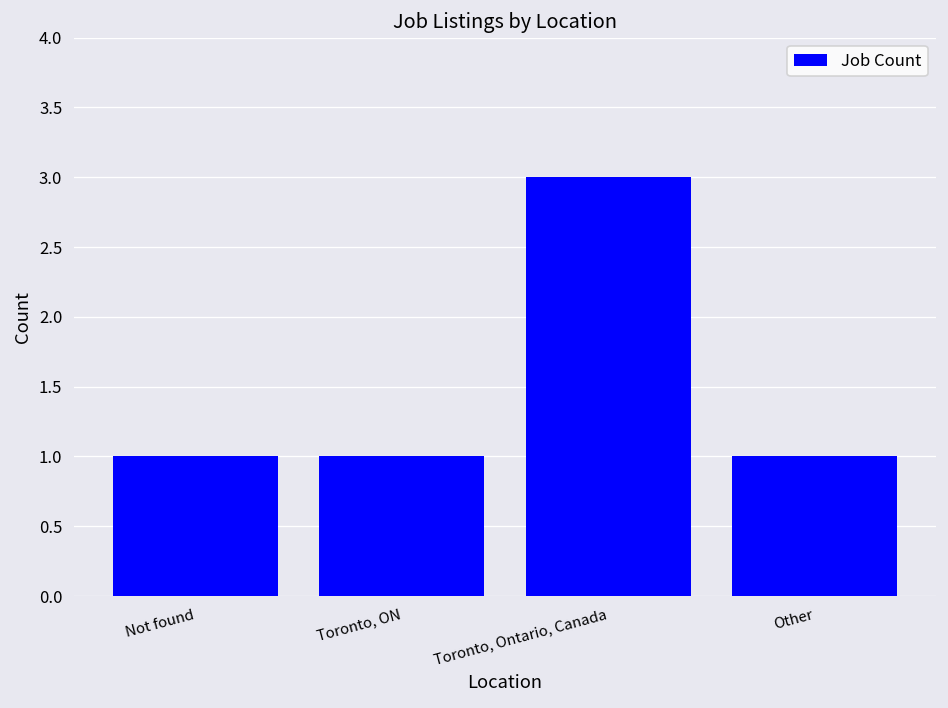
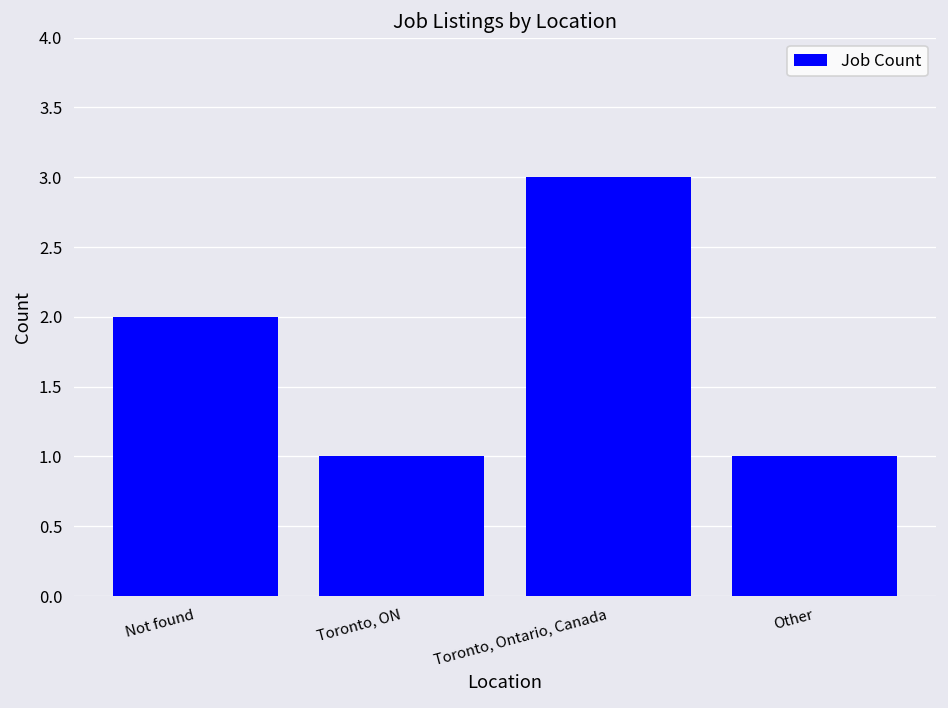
Not found: 1 -> 2
